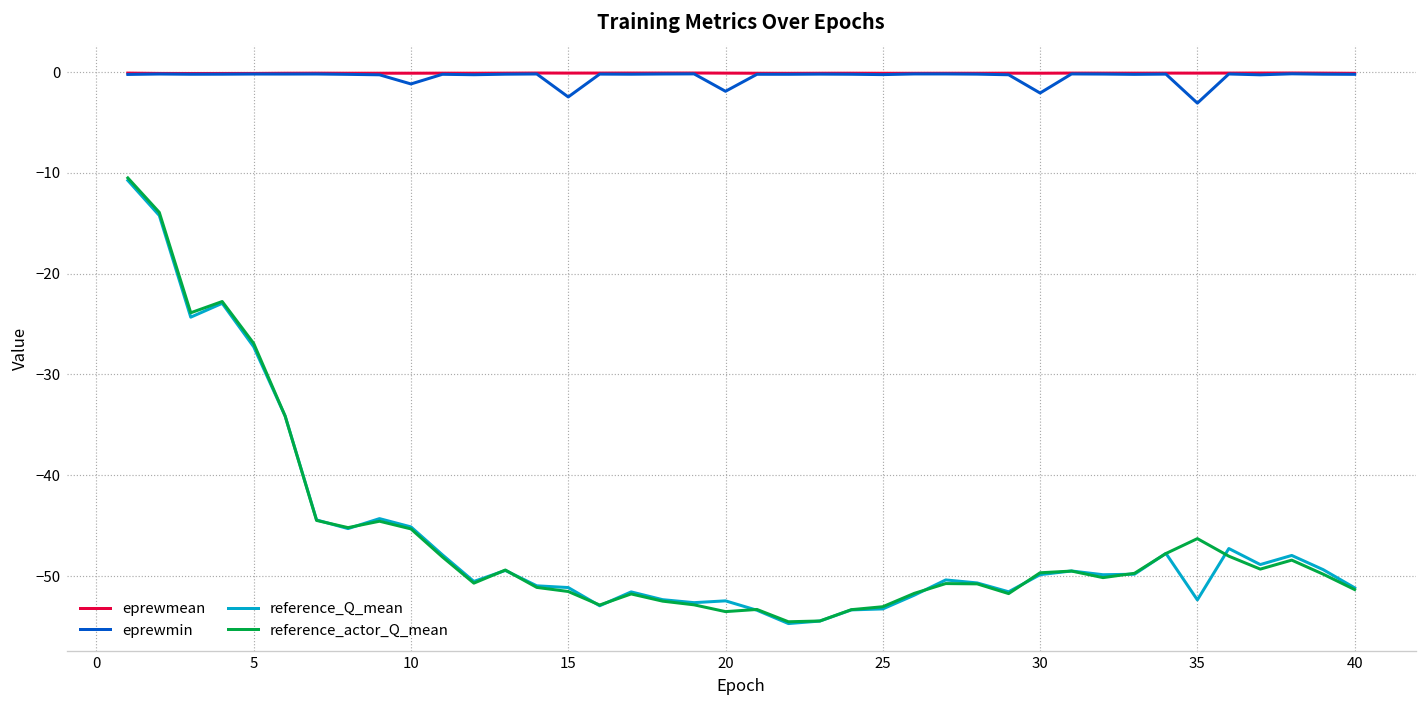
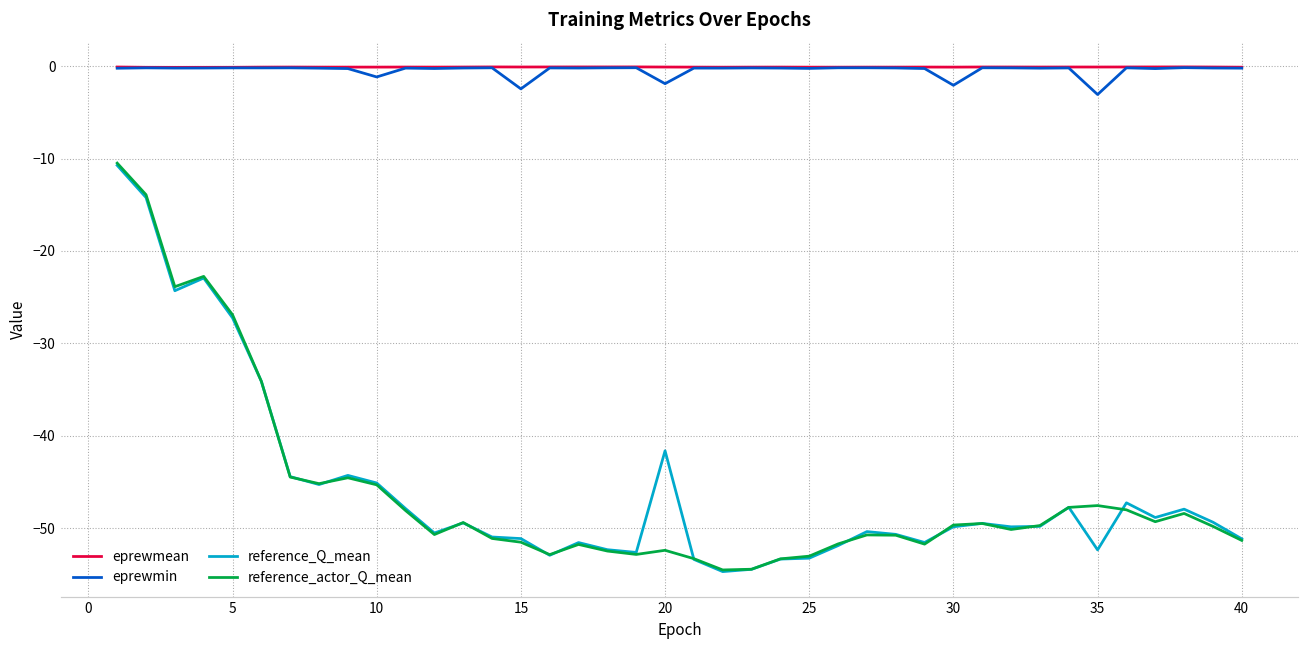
reference_Q_mean, 20: -52 -> -42
reference_actor_Q_mean, 20: -54 -> -52
reference_actor_Q_mean, 35: -46 -> -48
